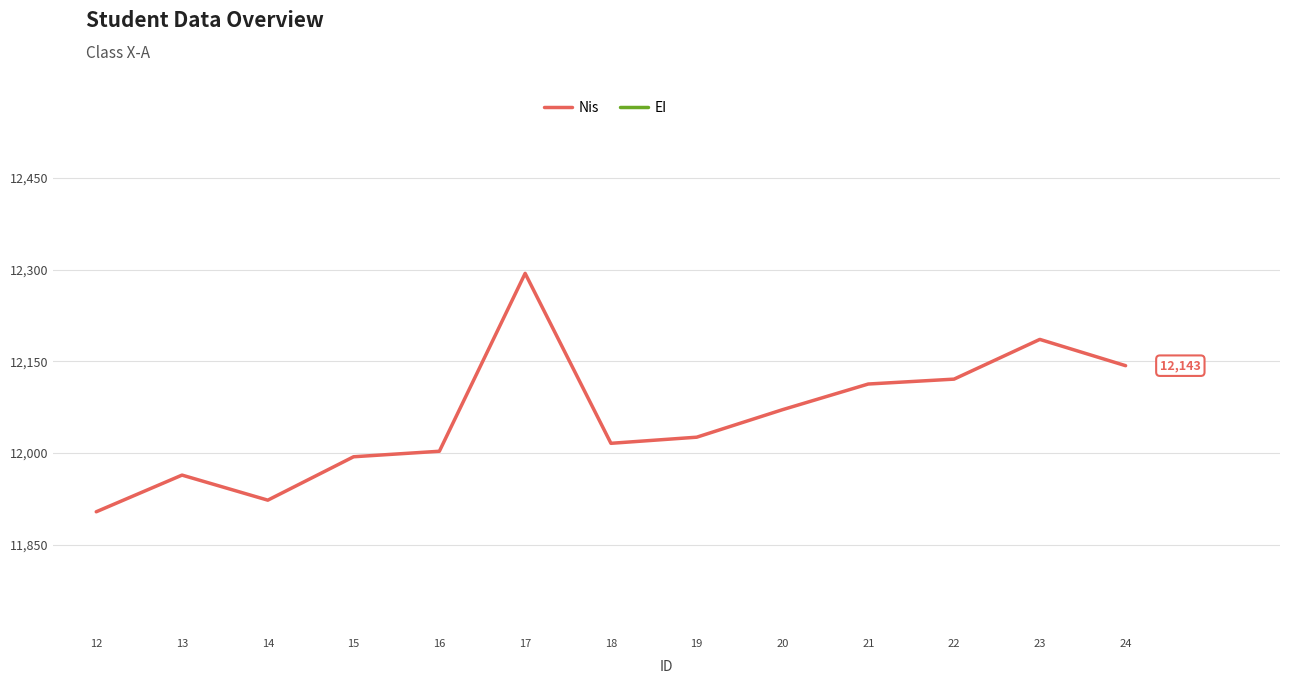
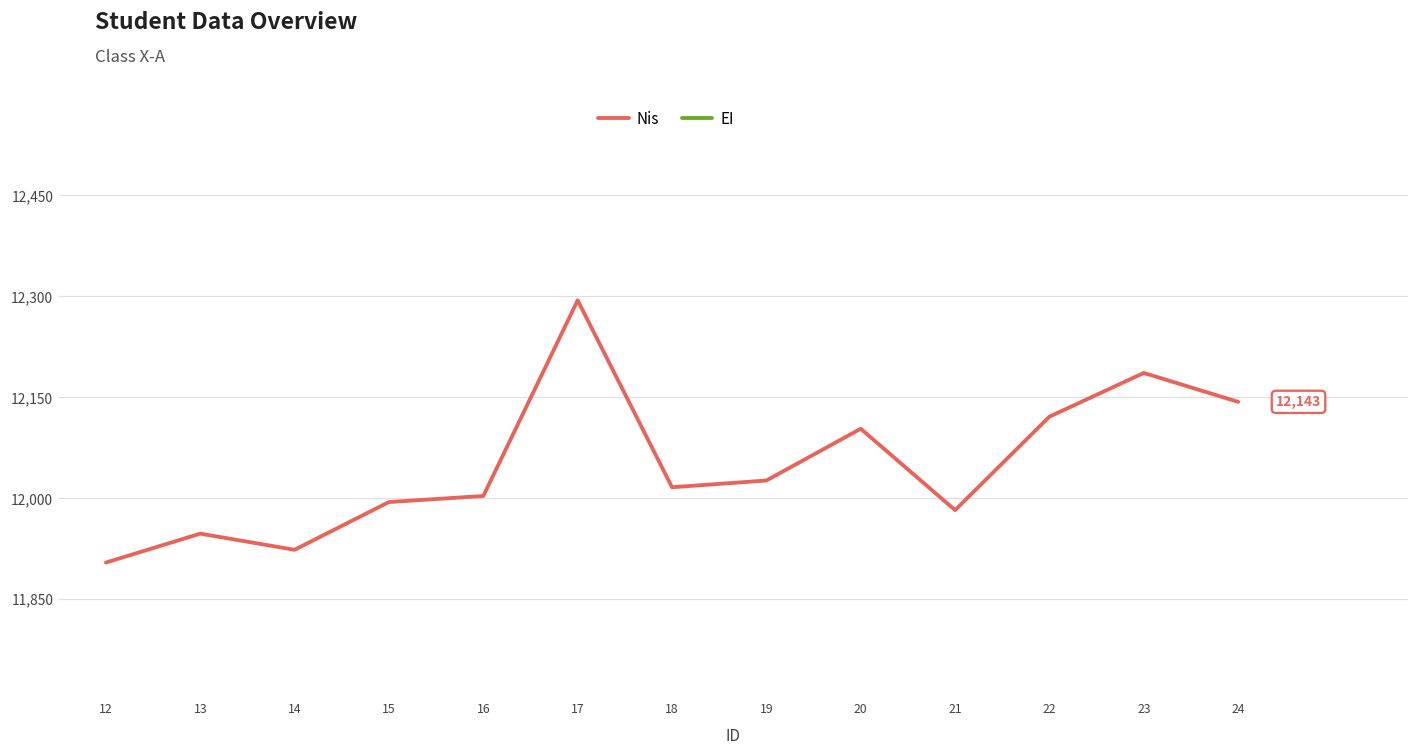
Nis, 13: 11,960 -> 11,950
Nis, 20: 12,070 -> 12,100
Nis, 21: 12,110 -> 11,980
